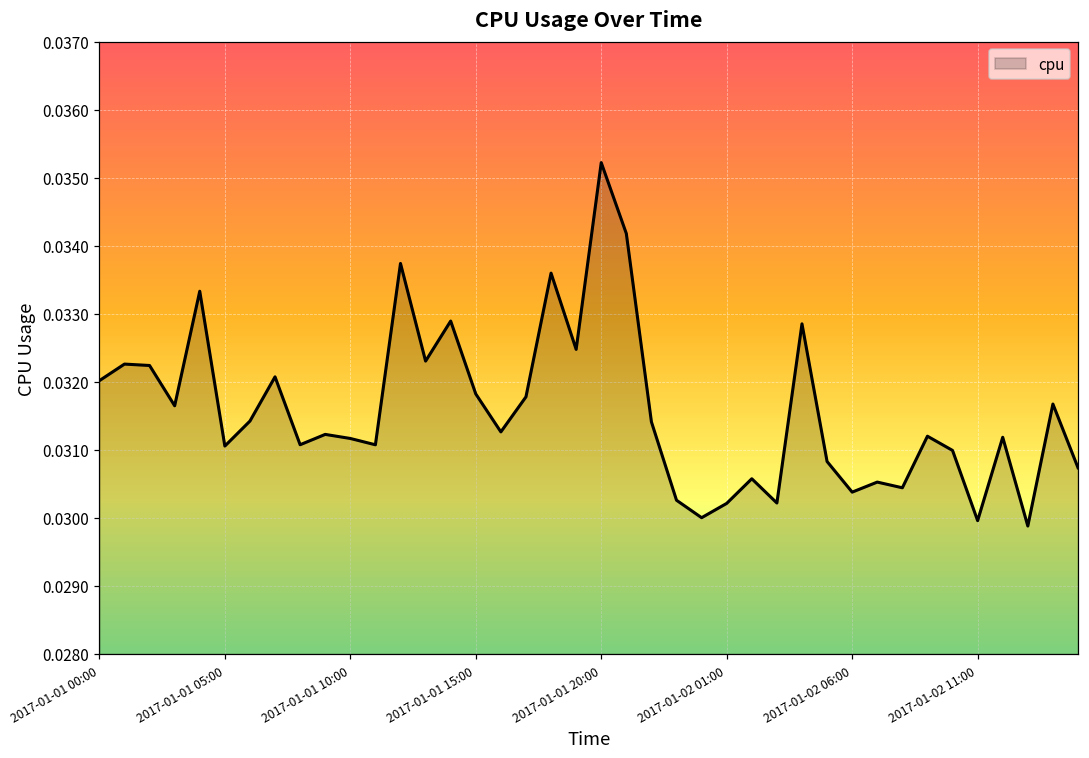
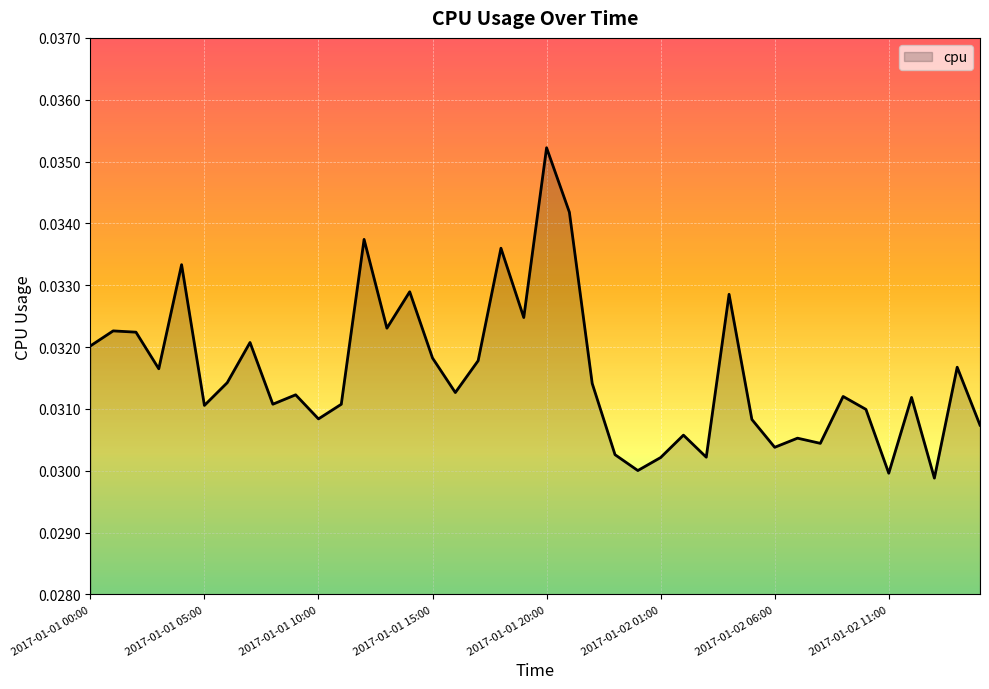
2017-01-01 10:00: 0.0312 -> 0.0308
